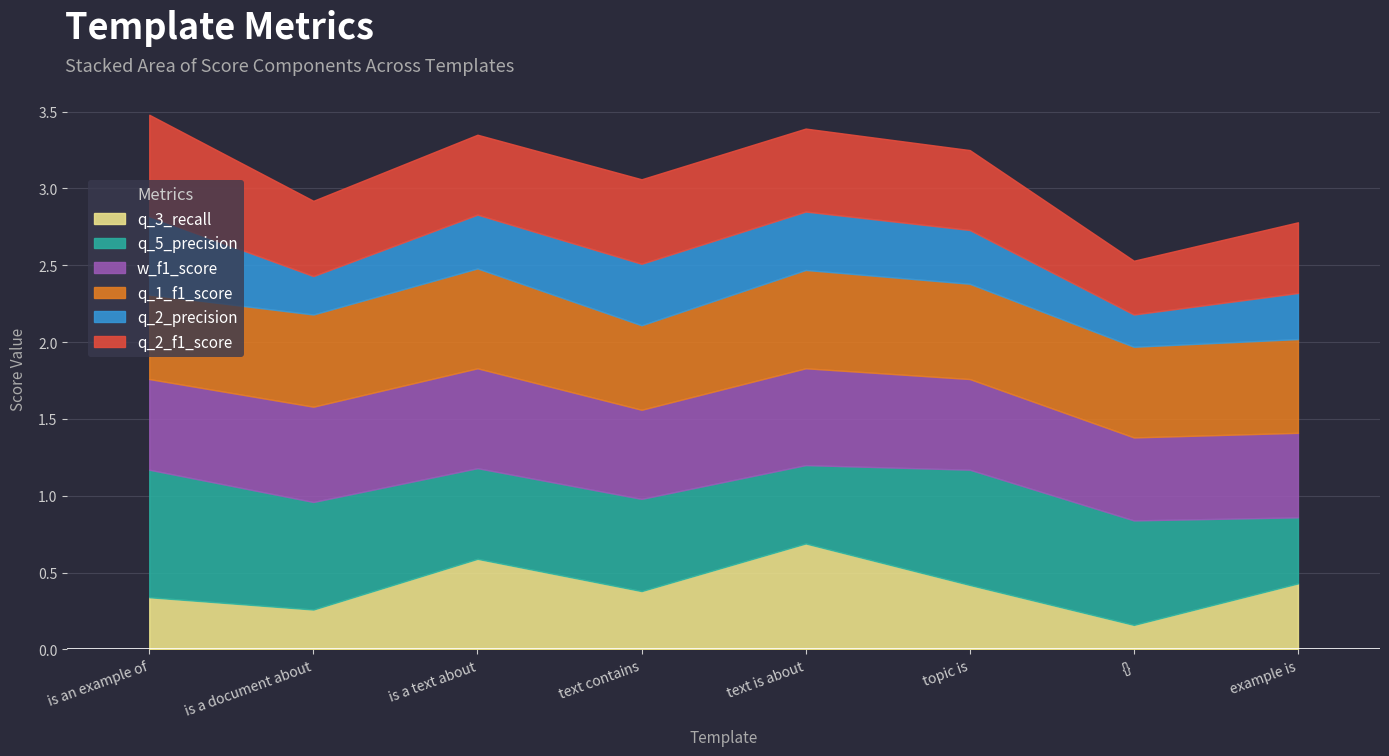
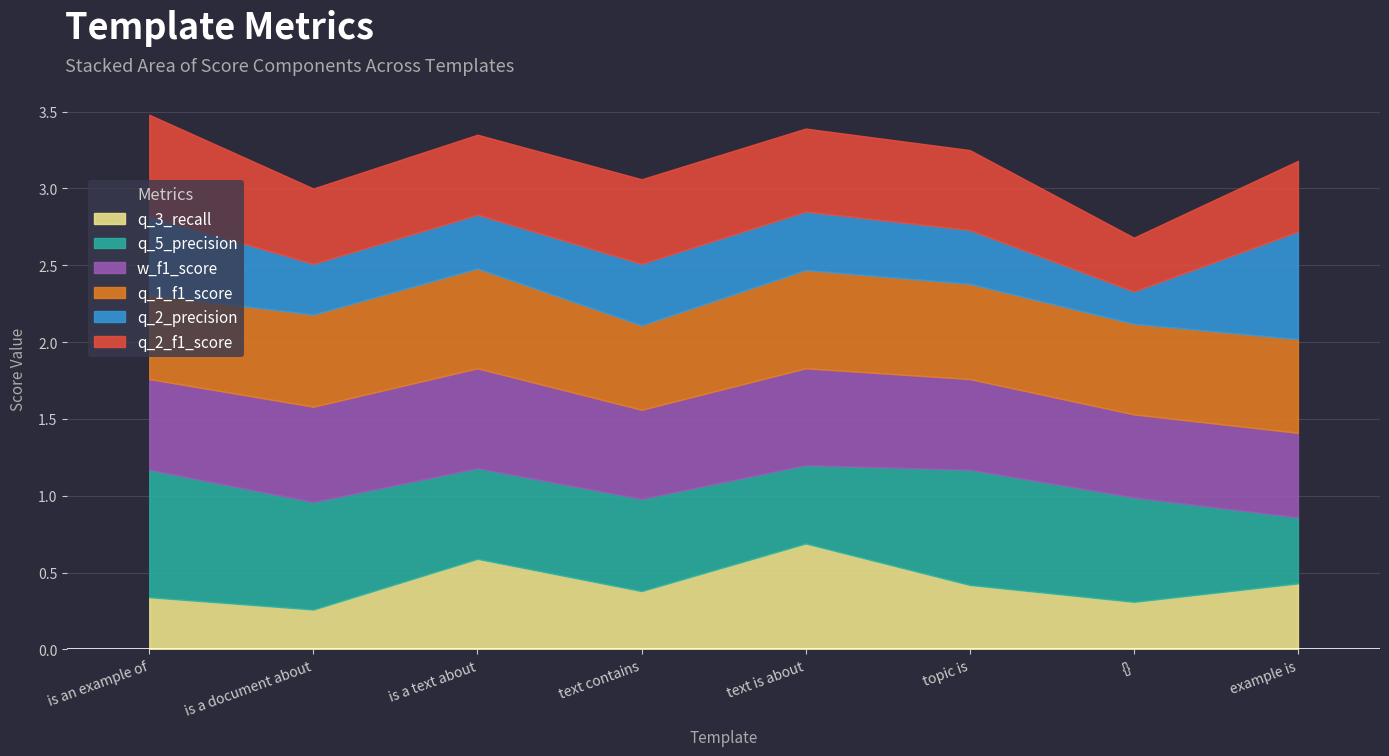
q_2_precision, is a document about: 0.25 -> 0.33
q_3_recall, {}: 0.16 -> 0.31
q_2_precision, example is: 0.3 -> 0.7
